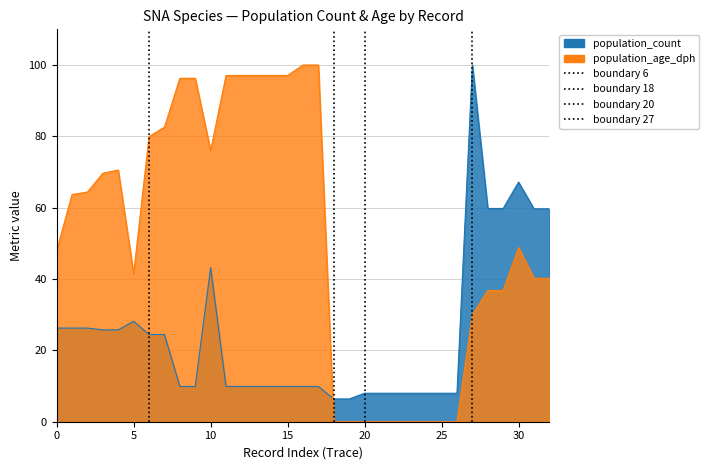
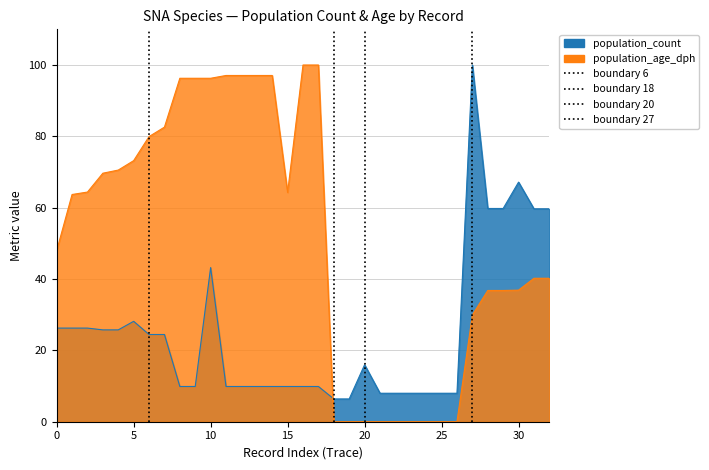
population_age_dph, 5: 41 -> 73
population_age_dph, 10: 76 -> 96
population_age_dph, 15: 97 -> 64
population_count, 20: 8 -> 16
population_age_dph, 30: 49 -> 37
